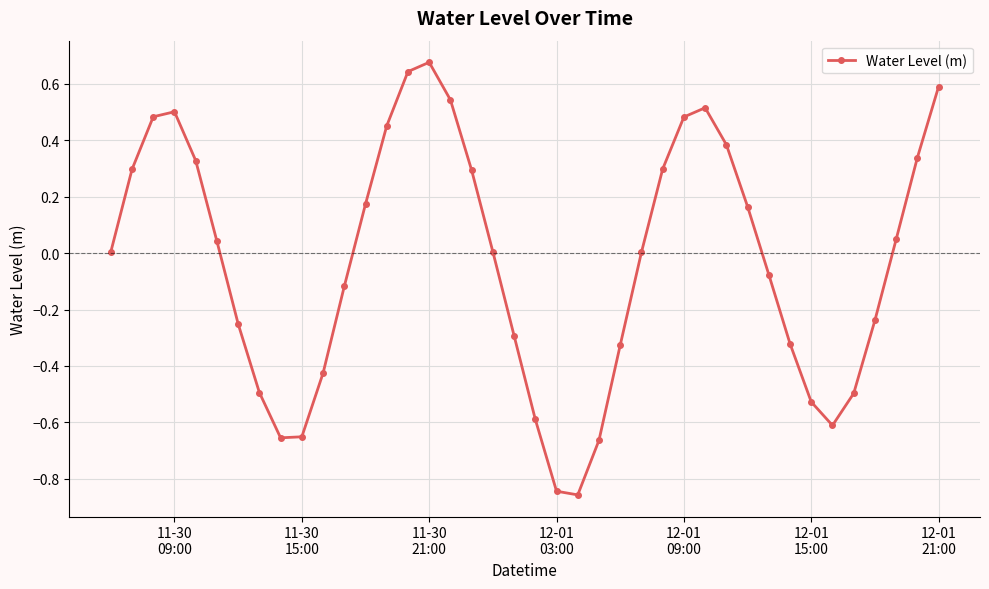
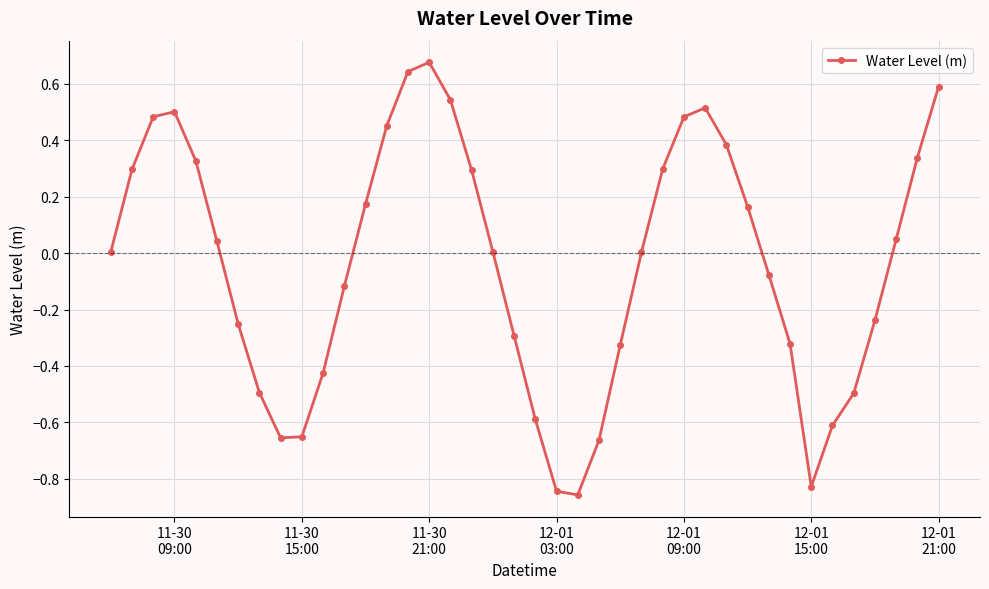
12-01 15:00: -0.53 -> -0.83
